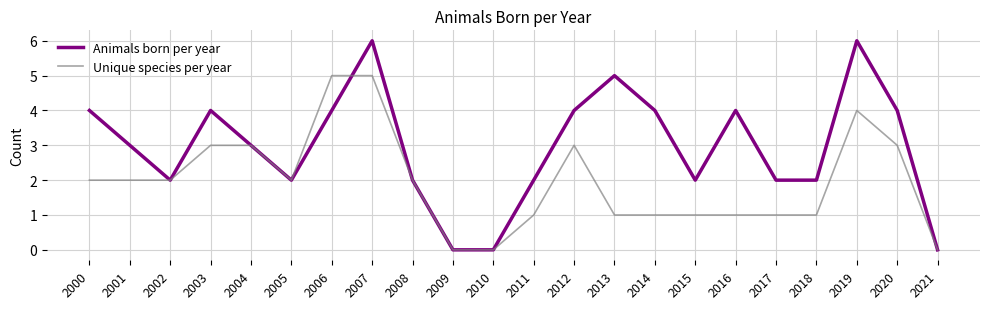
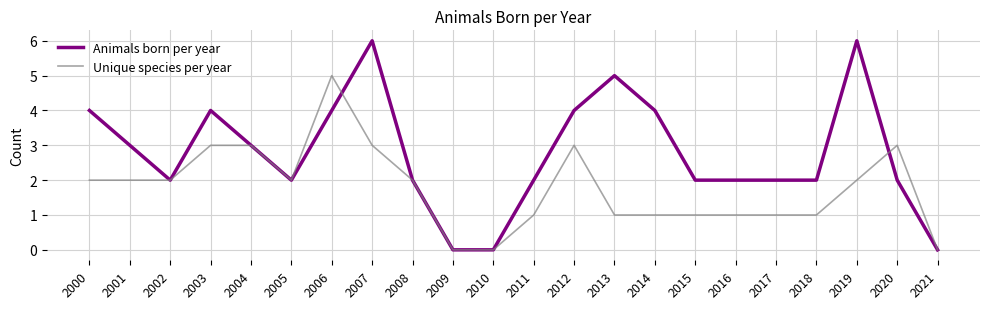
Unique species per year, 2007: 5 -> 3
Animals born per year, 2016: 4 -> 2
Unique species per year, 2019: 4 -> 2
Animals born per year, 2020: 4 -> 2
